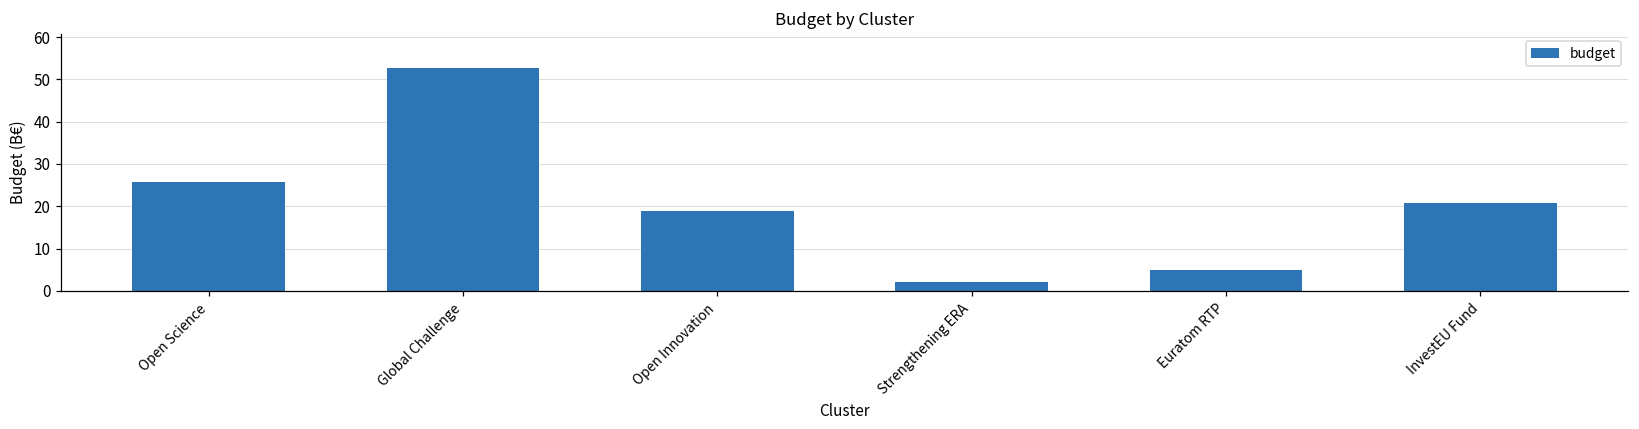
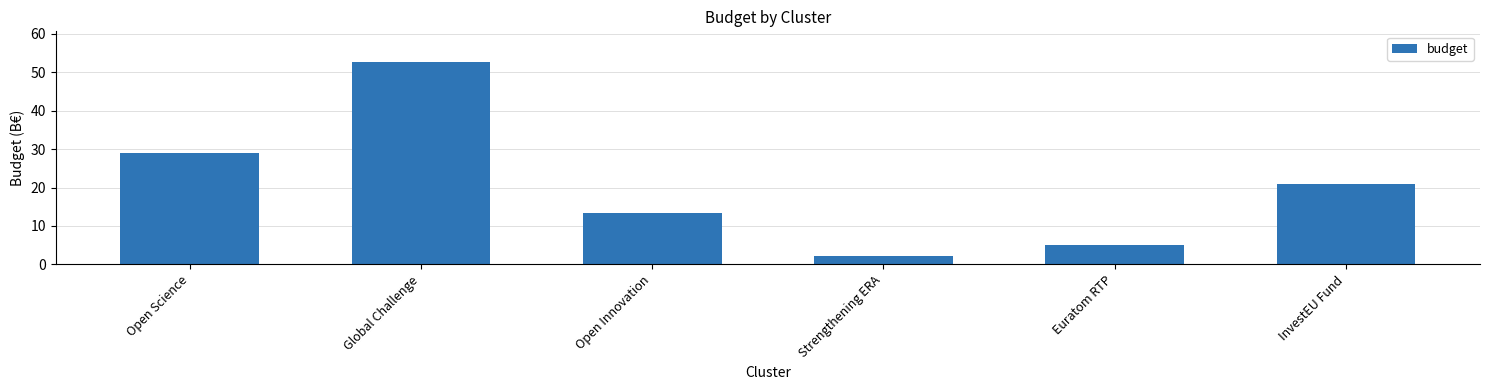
Open Science: 26 -> 29
Open Innovation: 19 -> 14
